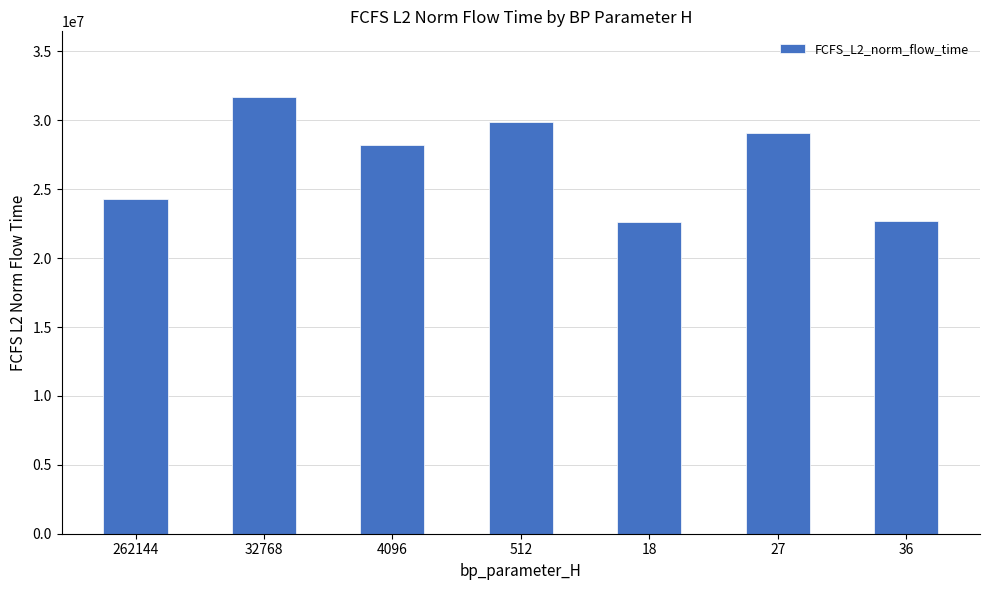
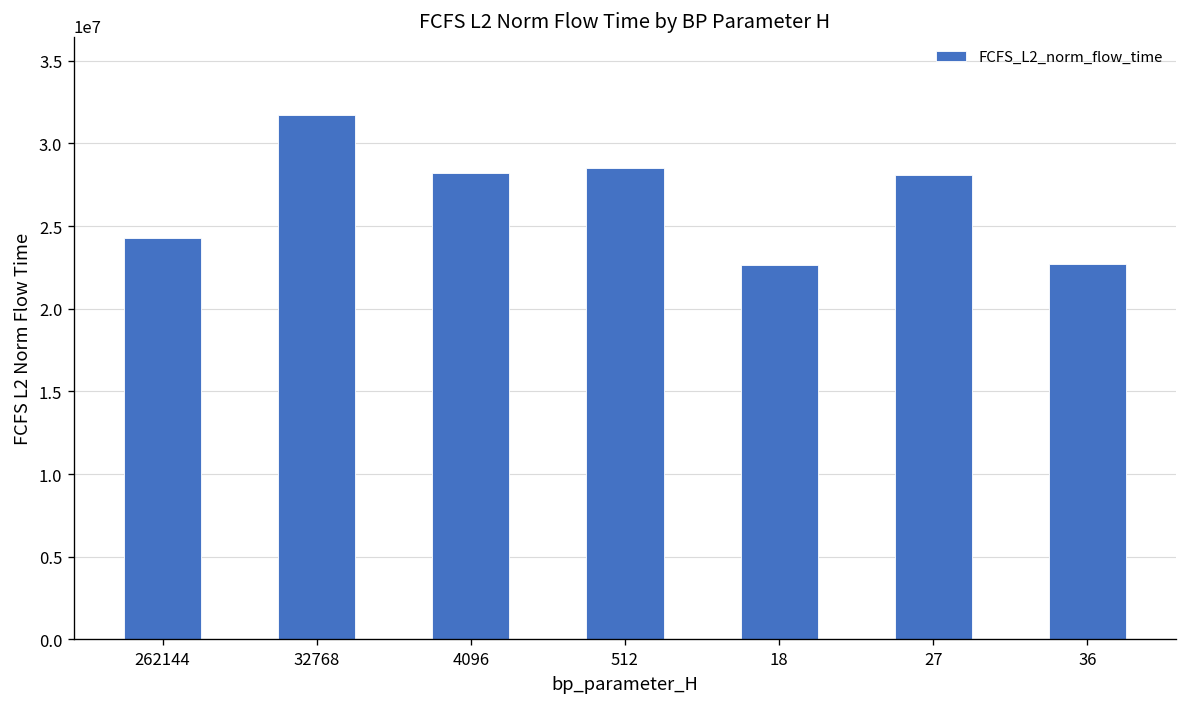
512: 29900000 -> 28500000
27: 29100000 -> 28100000
